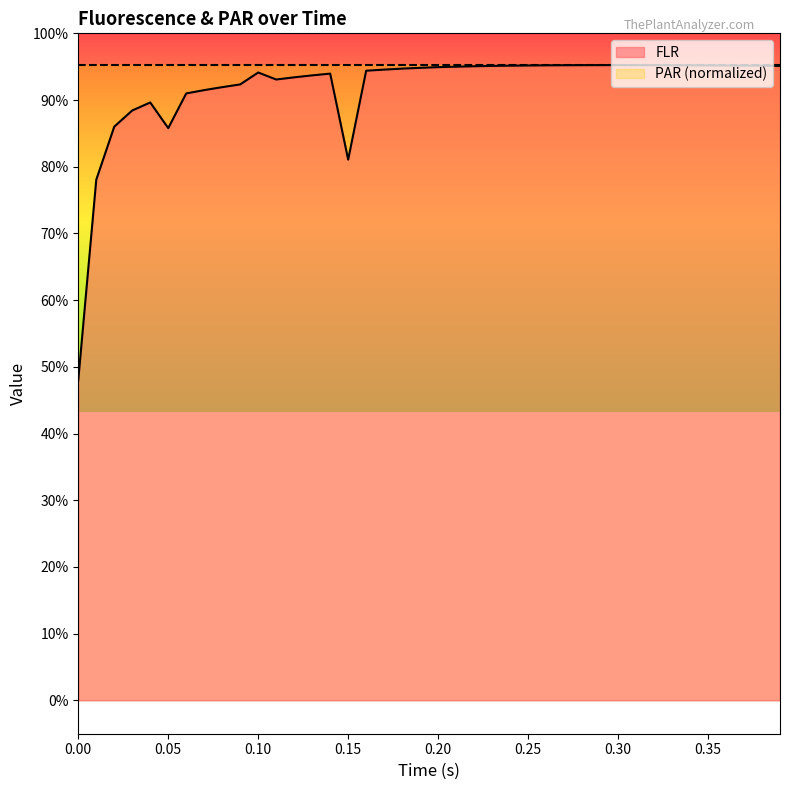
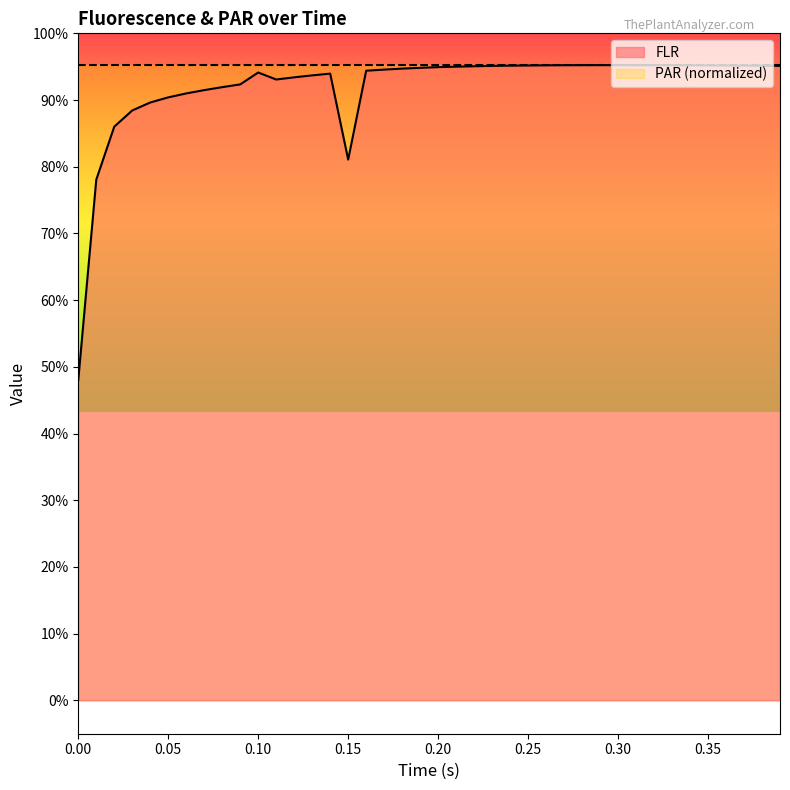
FLR, 0.05: 86% -> 90%
